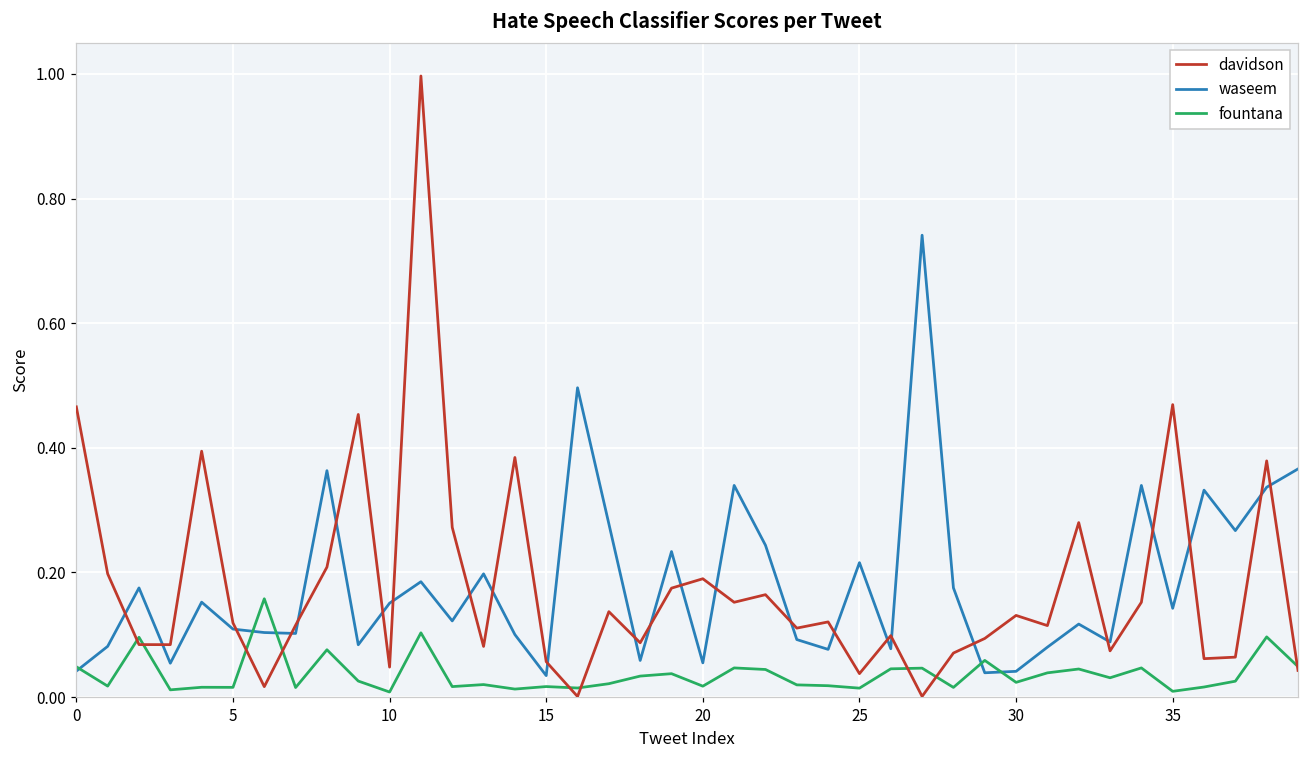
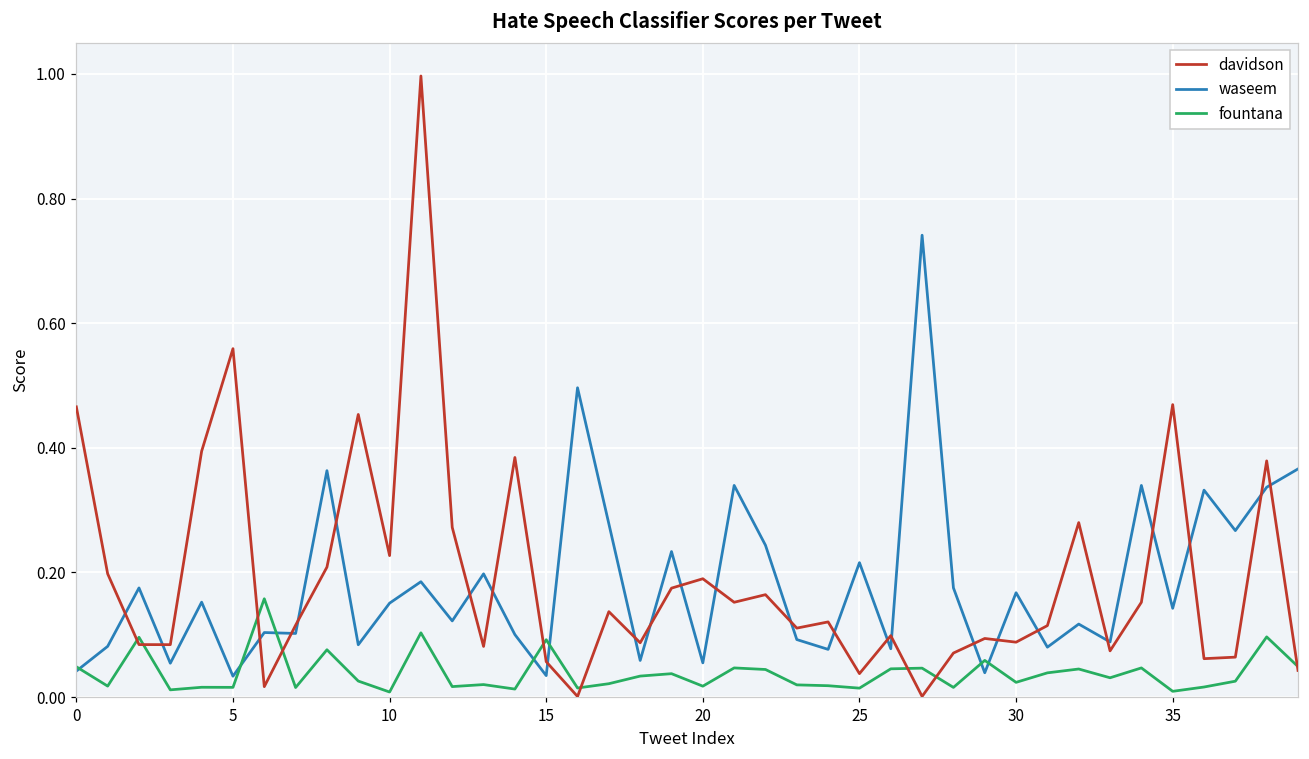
davidson, 5: 0.12 -> 0.56
waseem, 5: 0.11 -> 0.03
davidson, 10: 0.05 -> 0.23
fountana, 15: 0.02 -> 0.09
davidson, 30: 0.13 -> 0.09
waseem, 30: 0.04 -> 0.17
